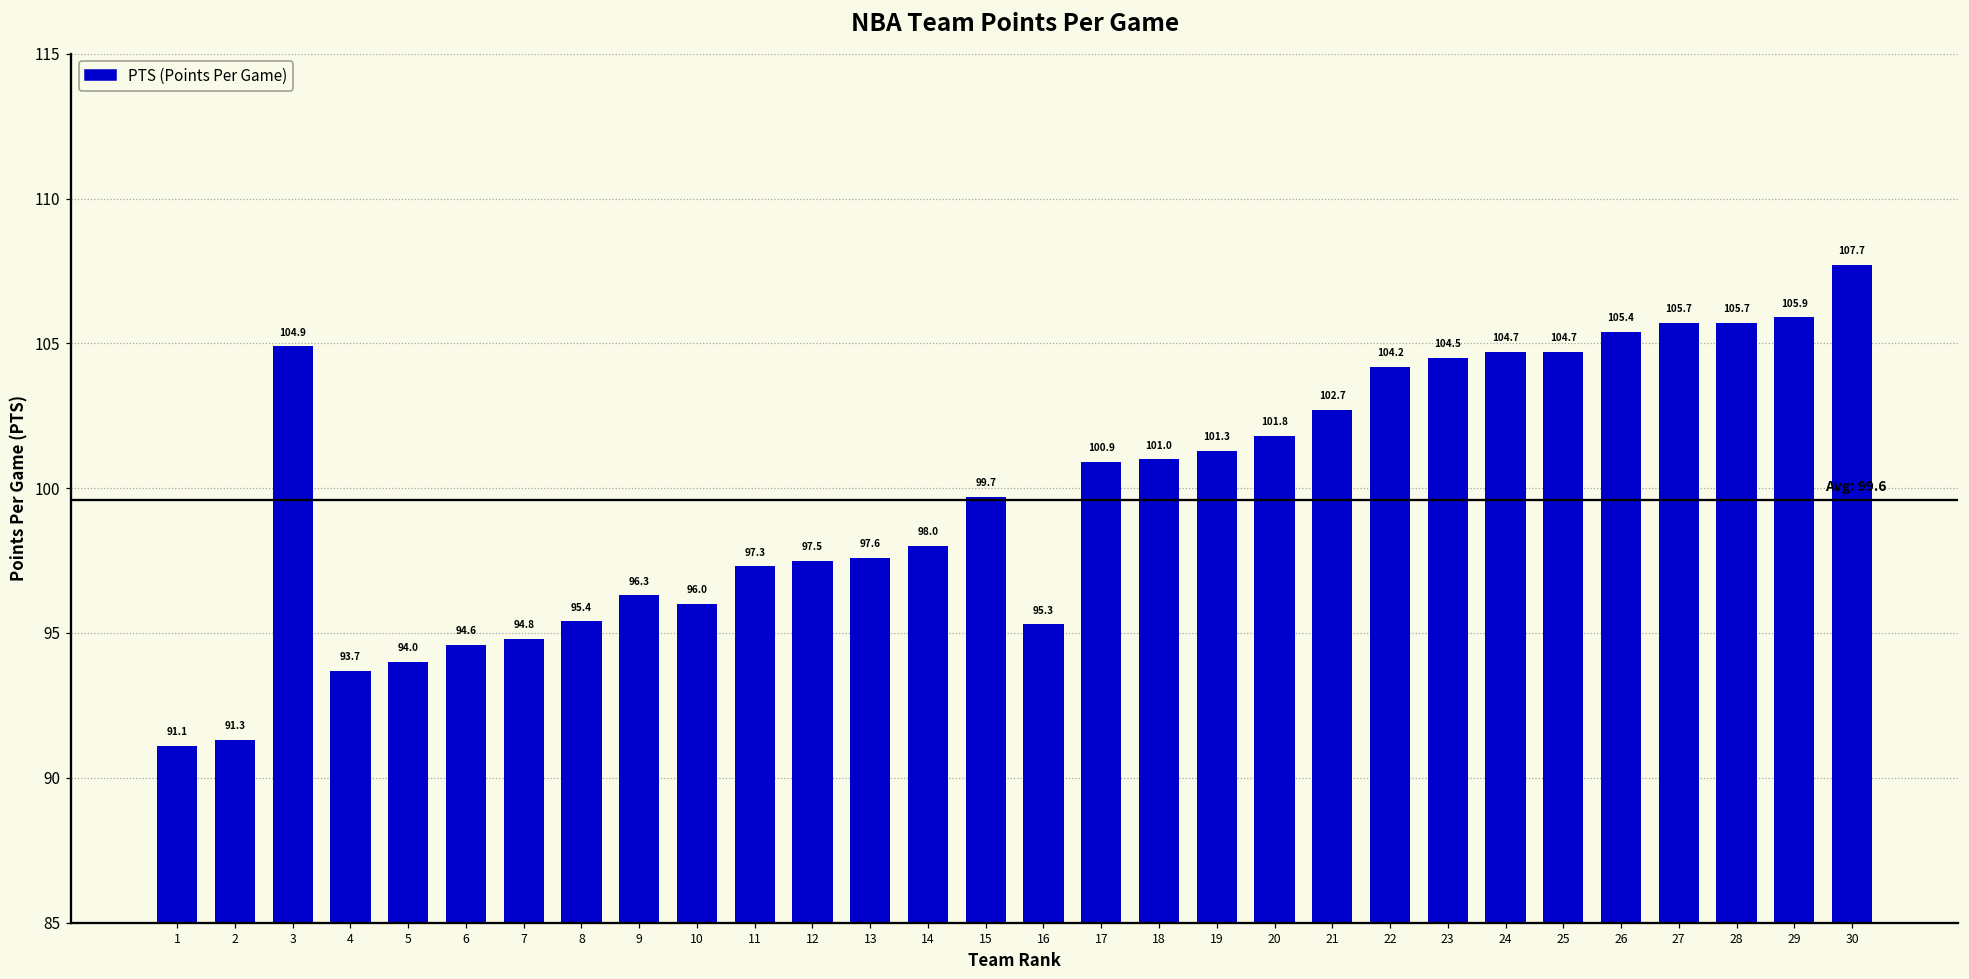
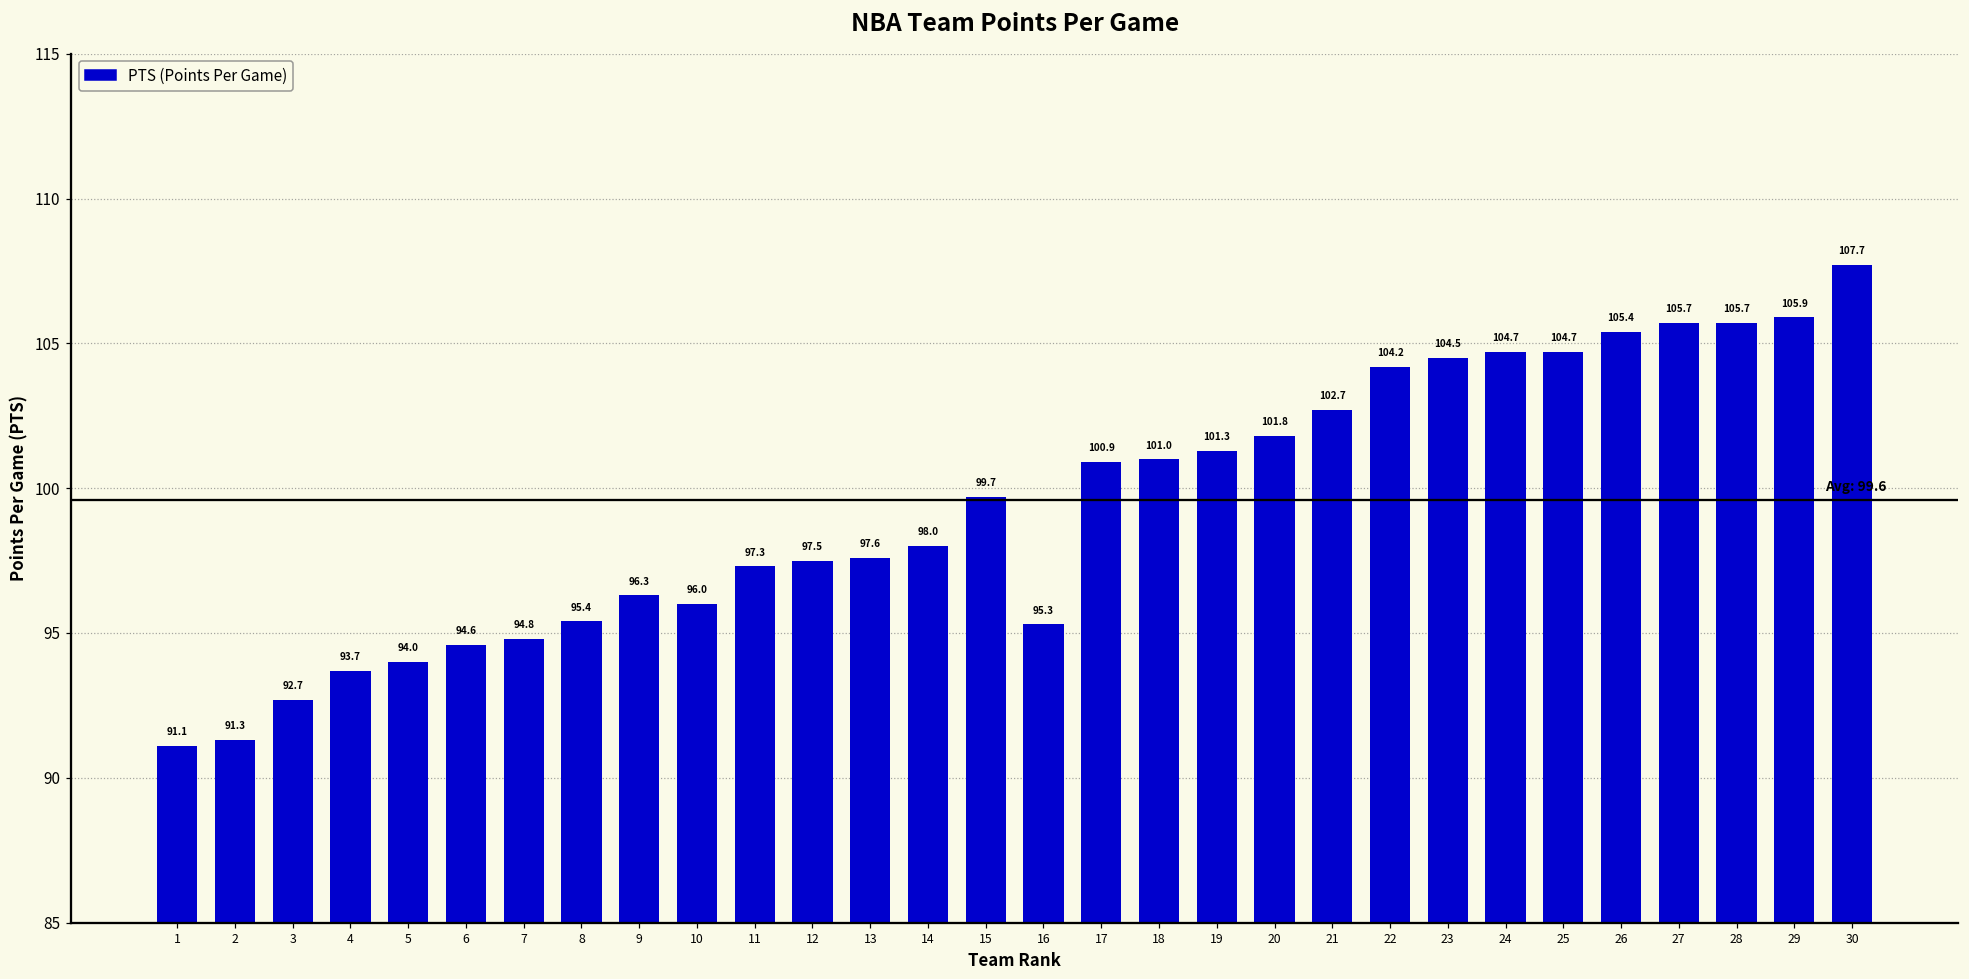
3: 104.9 -> 92.7
